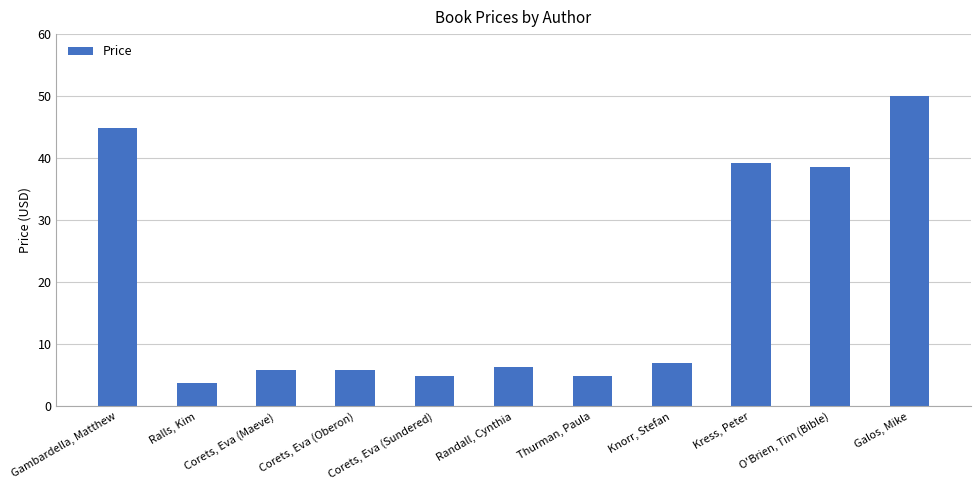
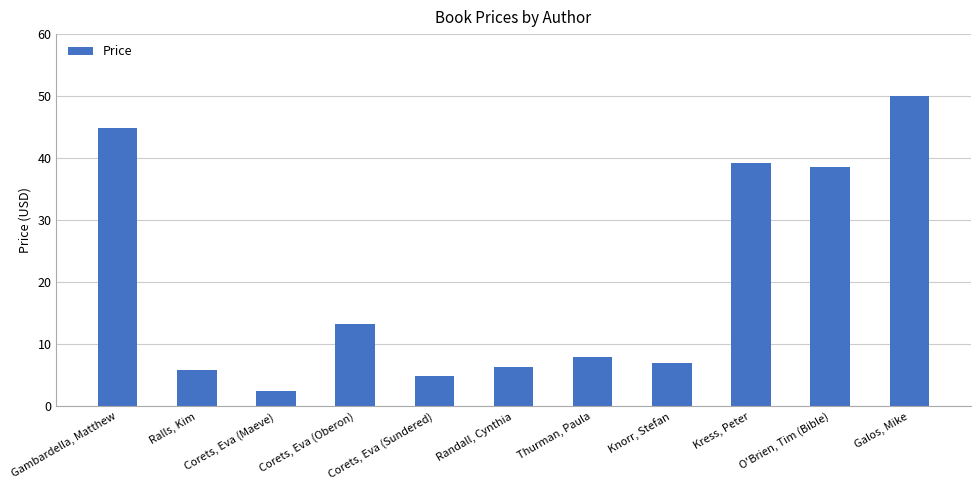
Ralls, Kim: 4 -> 6
Corets, Eva (Maeve): 6 -> 2
Corets, Eva (Oberon): 6 -> 13
Thurman, Paula: 5 -> 8
